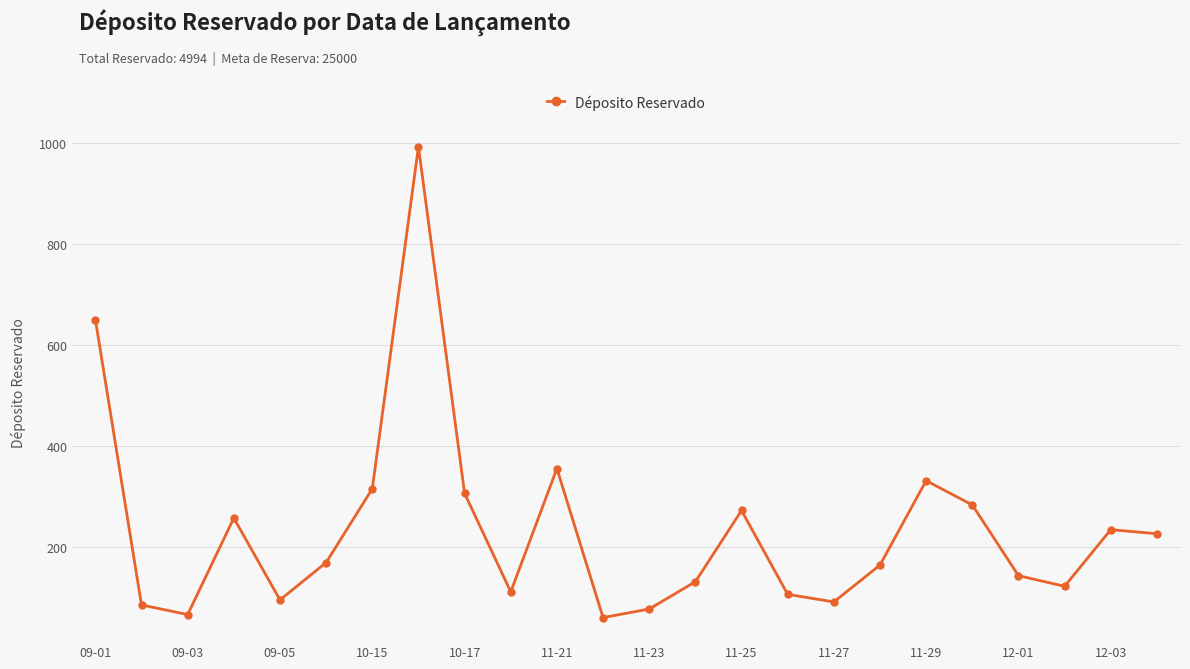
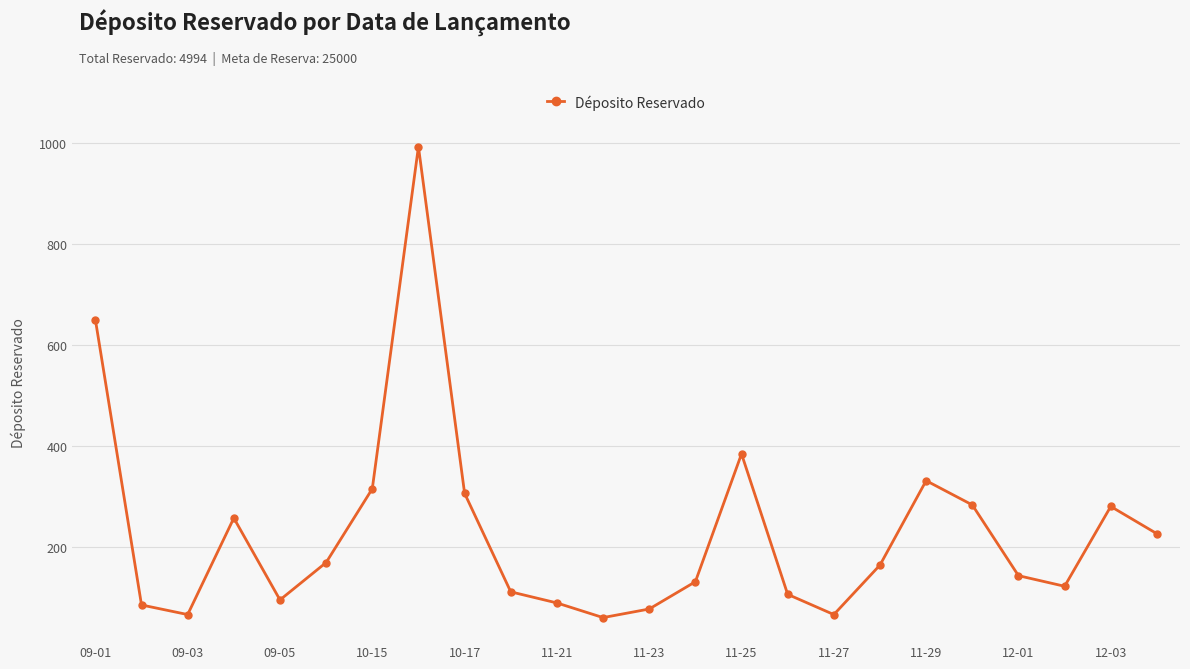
11-21: 360 -> 90
11-25: 270 -> 380
11-27: 90 -> 70
12-03: 230 -> 280
